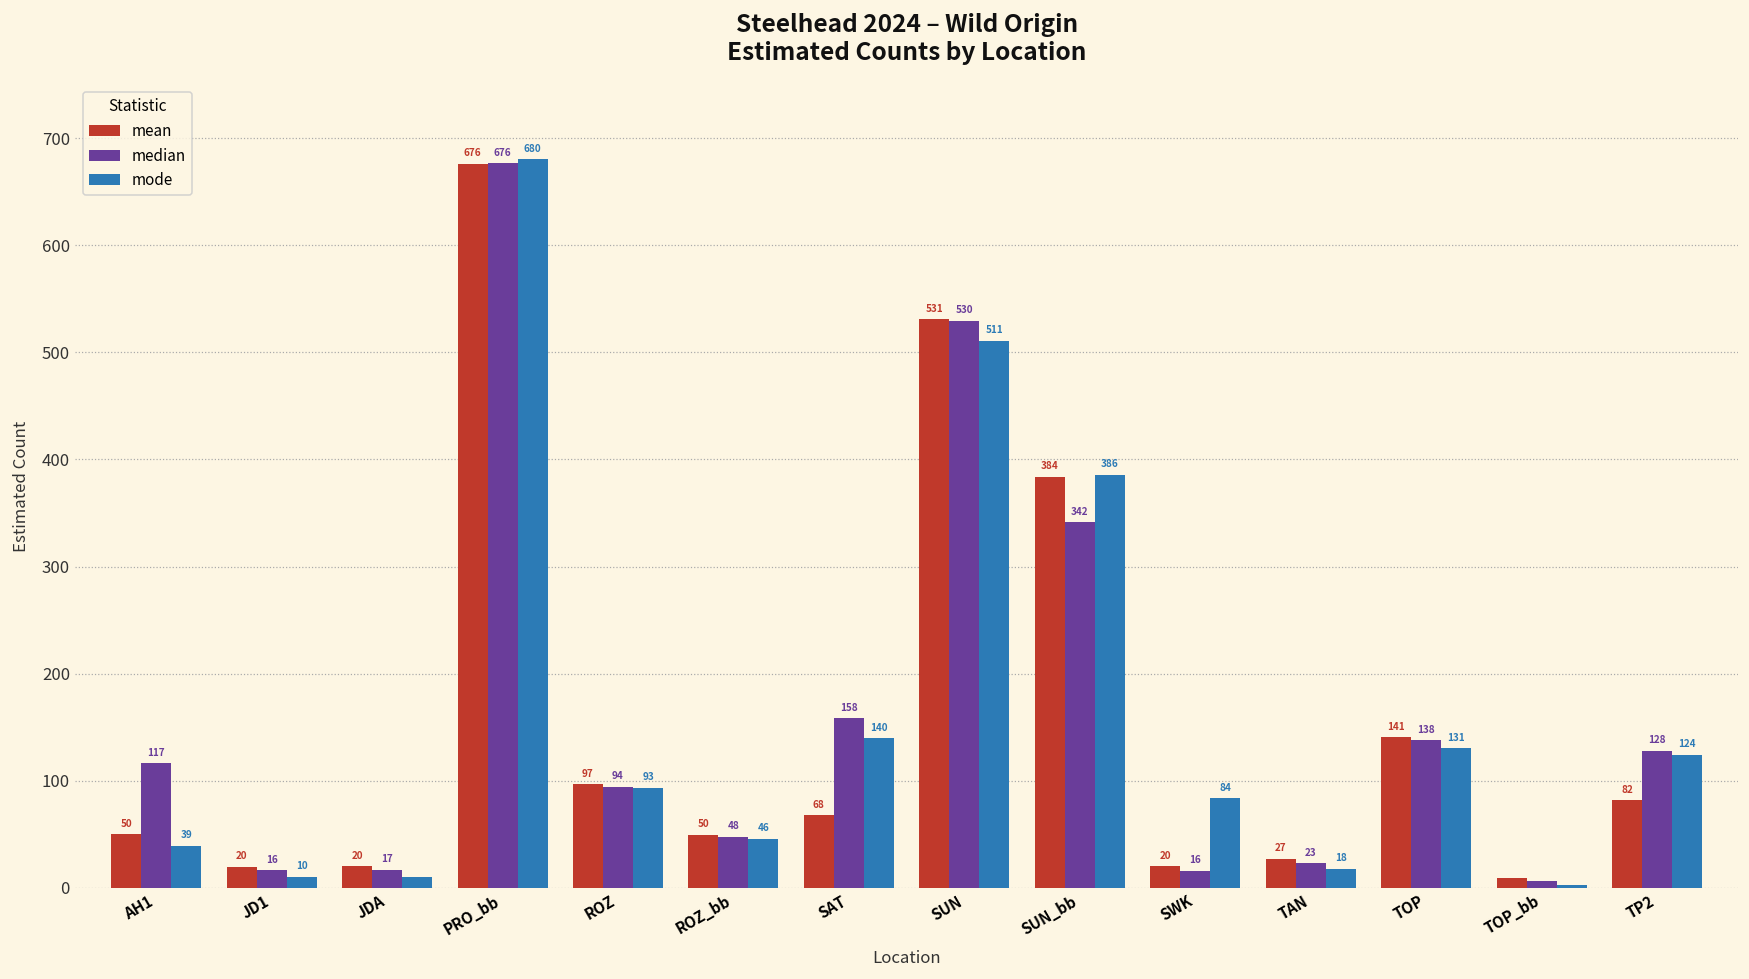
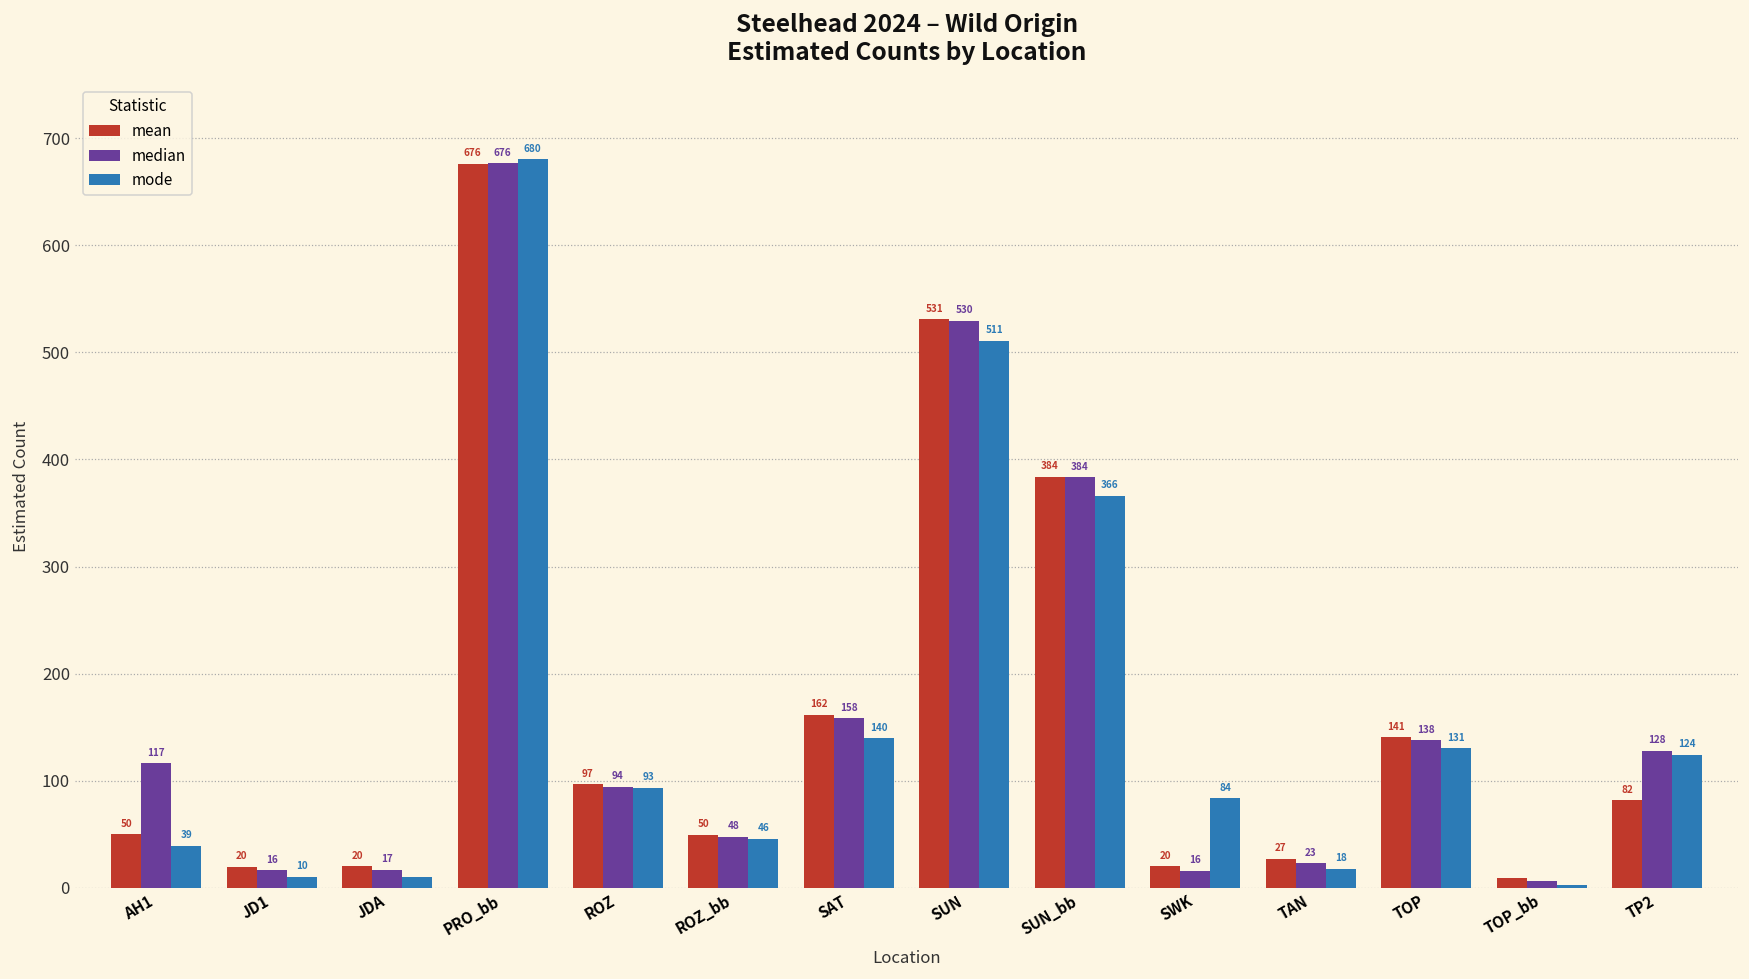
mean, SAT: 68 -> 162
median, SUN_bb: 342 -> 384
mode, SUN_bb: 386 -> 366
